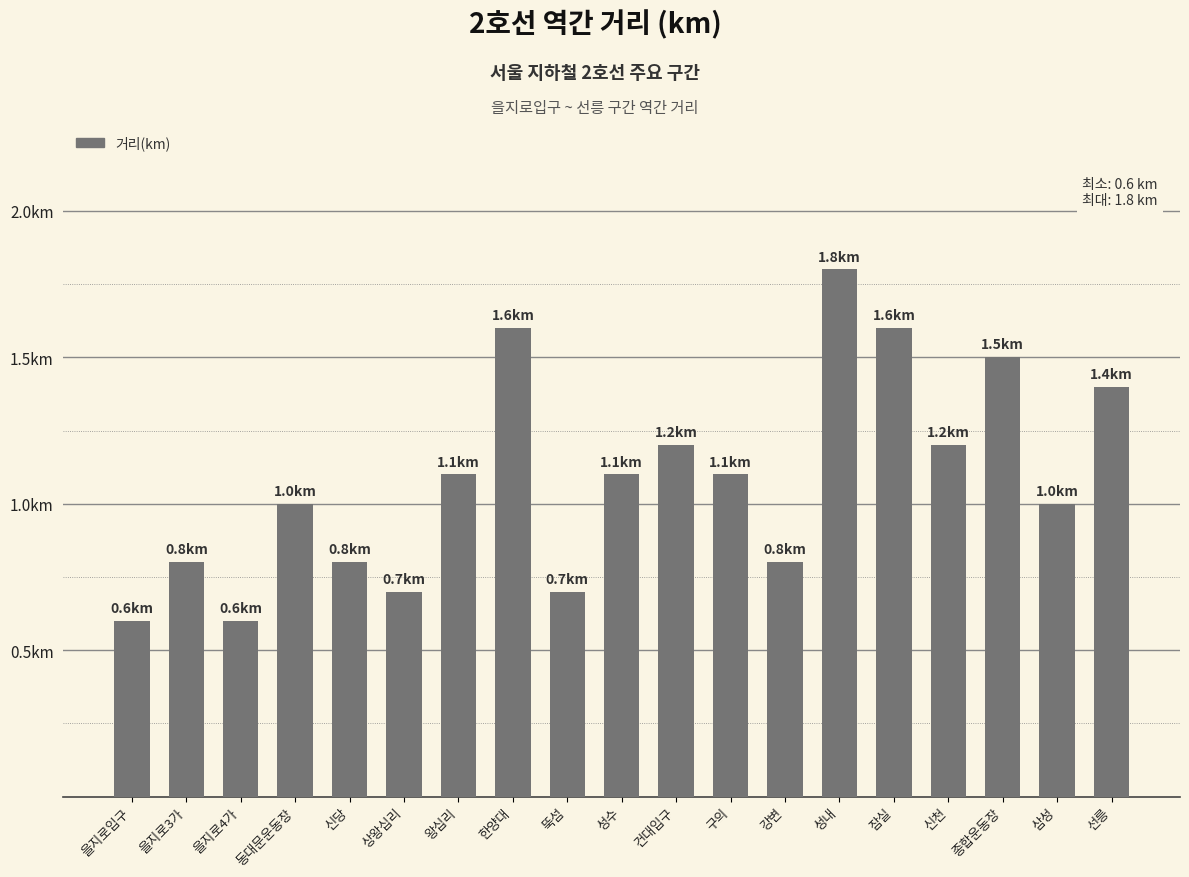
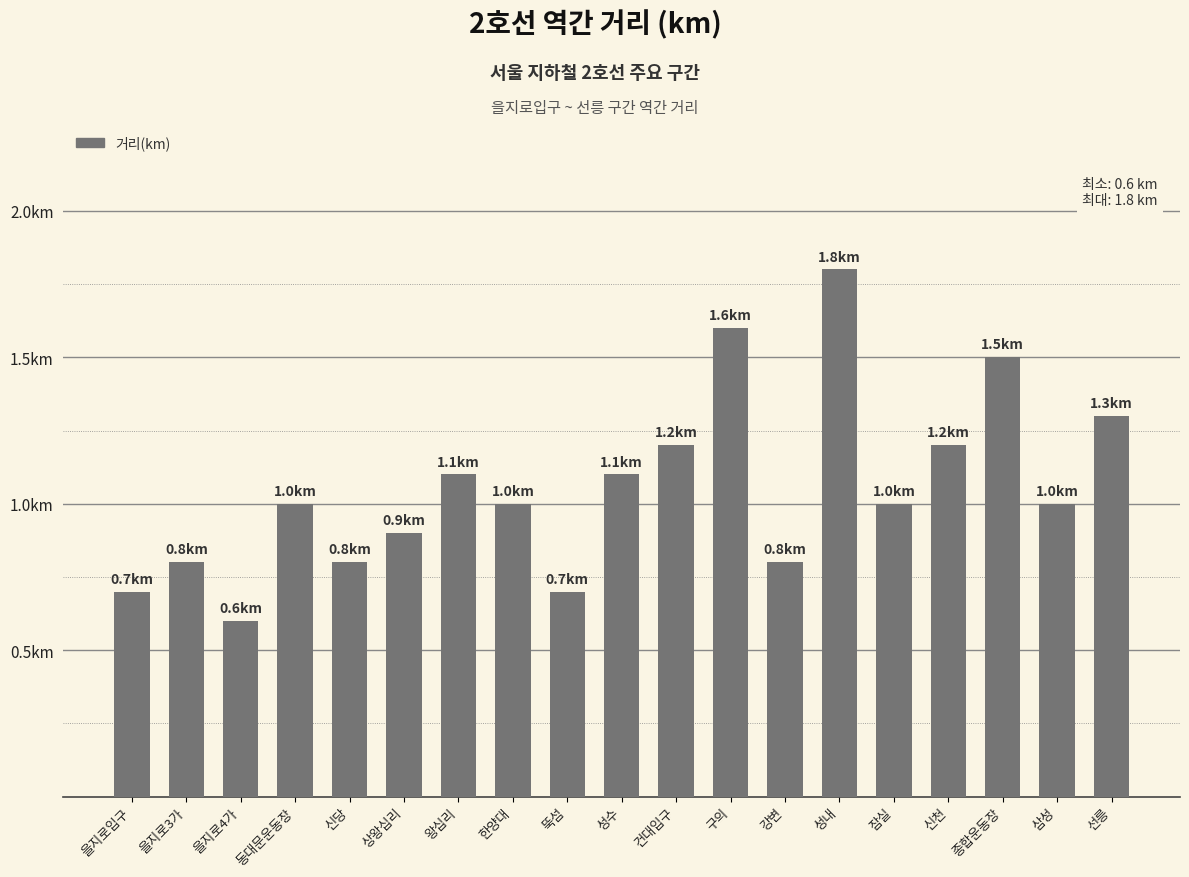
을지로입구: 0.6 -> 0.7
상왕십리: 0.7 -> 0.9
한양대: 1.6 -> 1.0
구의: 1.1 -> 1.6
잠실: 1.6 -> 1.0
선릉: 1.4 -> 1.3
